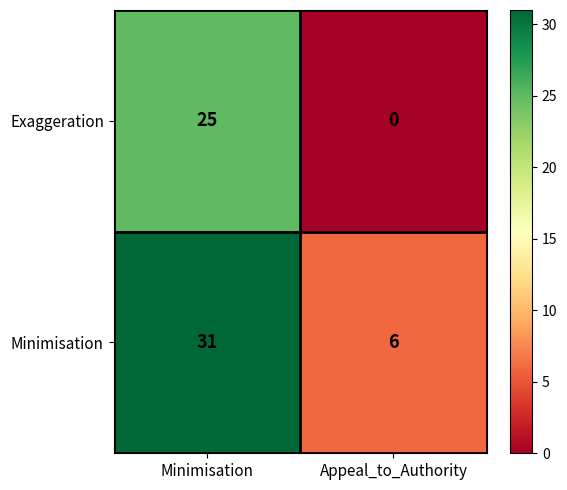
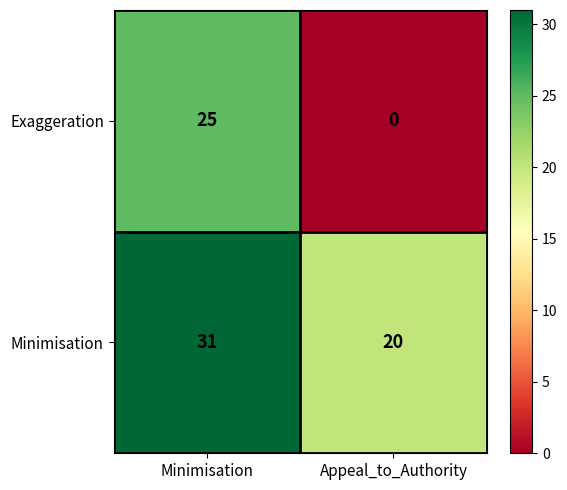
Minimisation, Appeal_to_Authority: 6 -> 20
